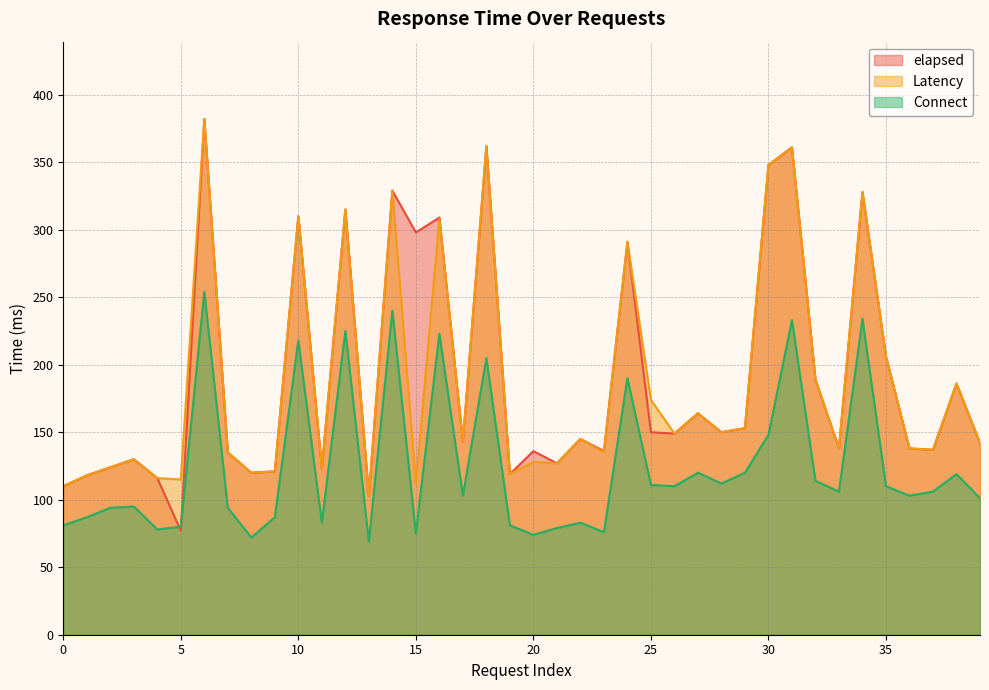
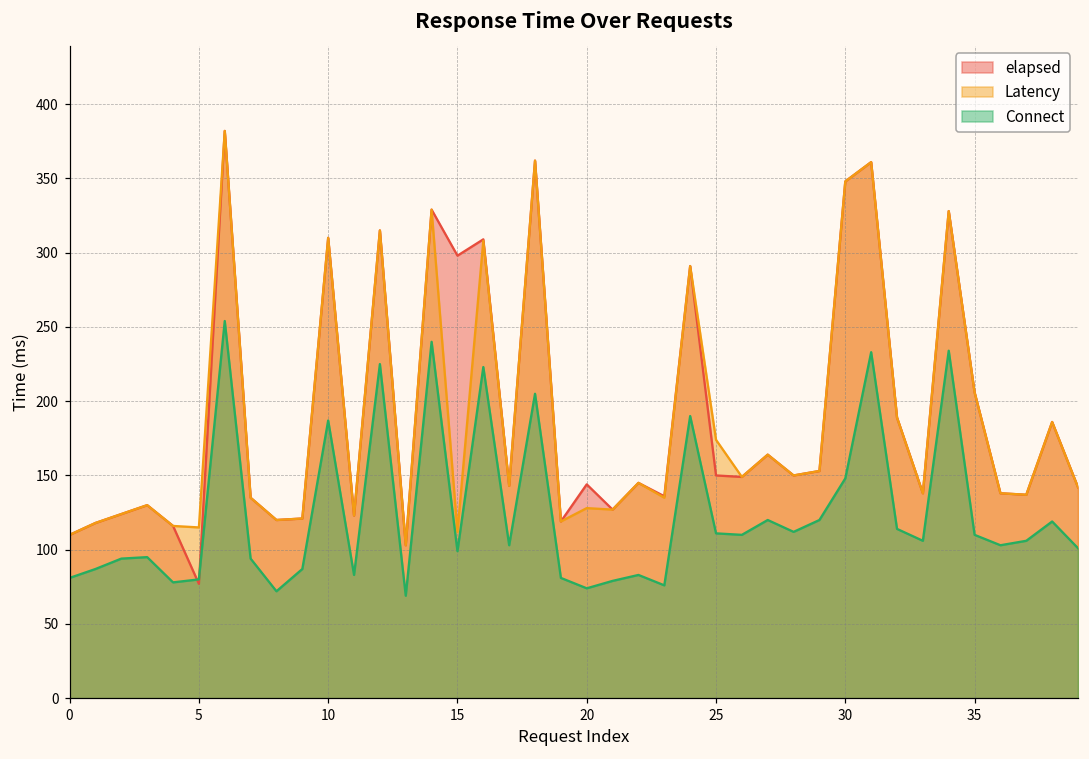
Connect, 10: 218 -> 187
Connect, 15: 75 -> 99
elapsed, 20: 136 -> 144
